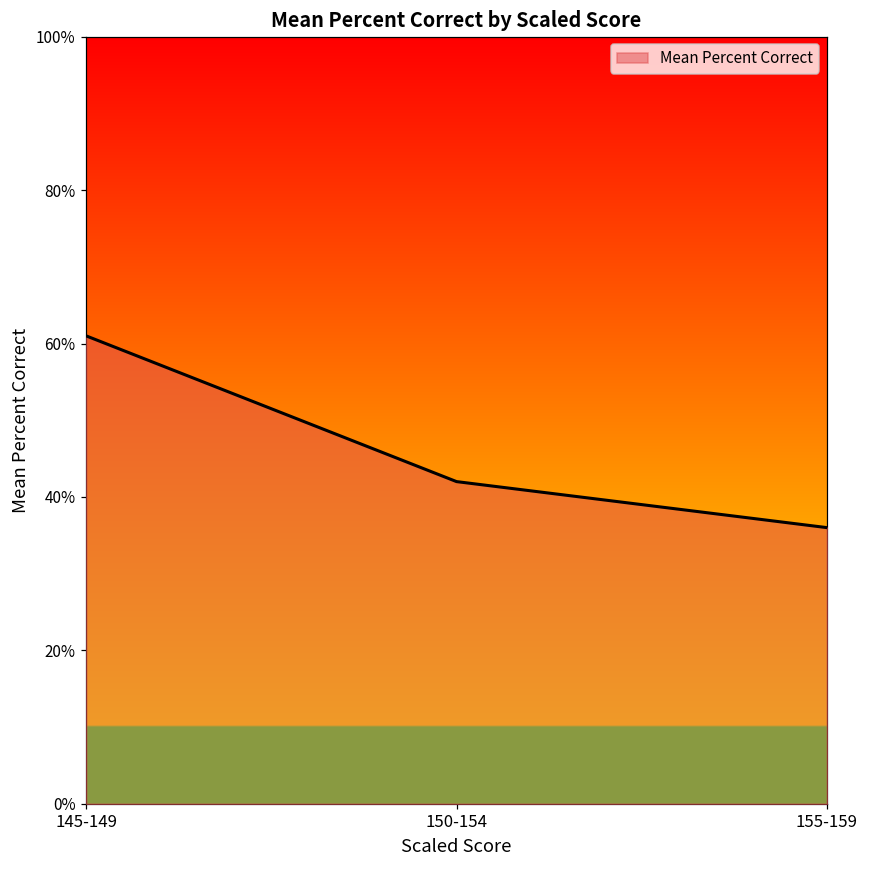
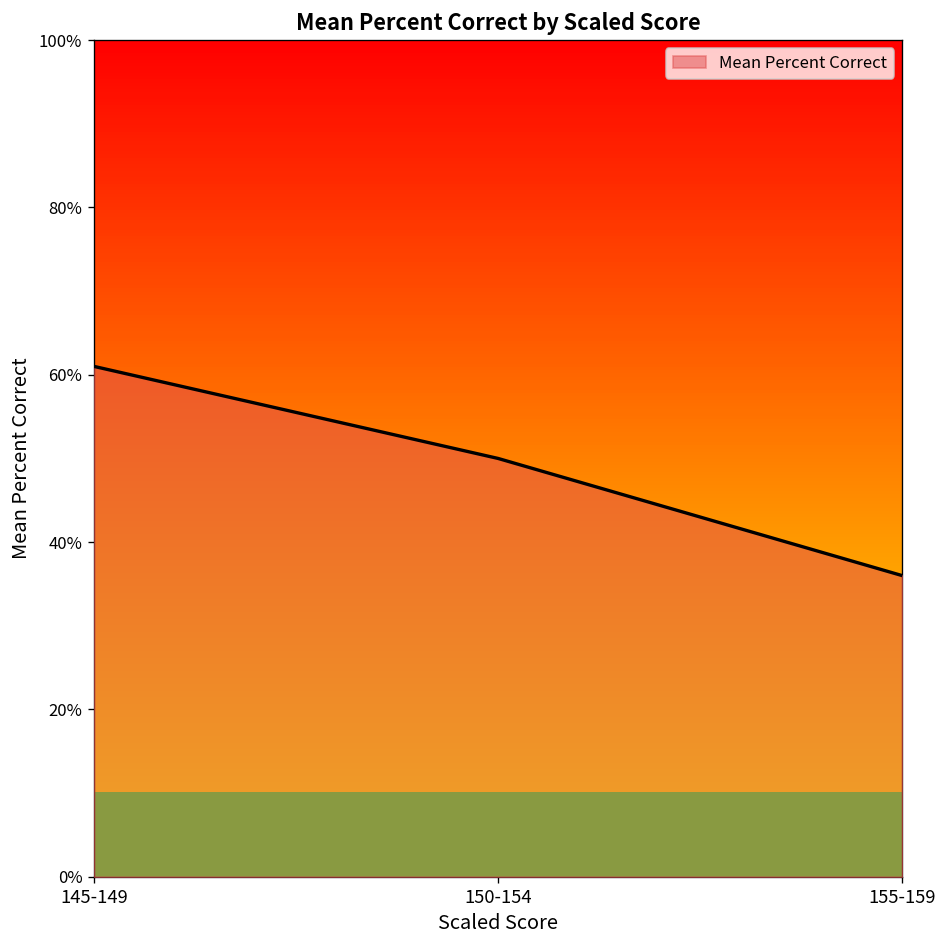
150-154: 42% -> 50%
